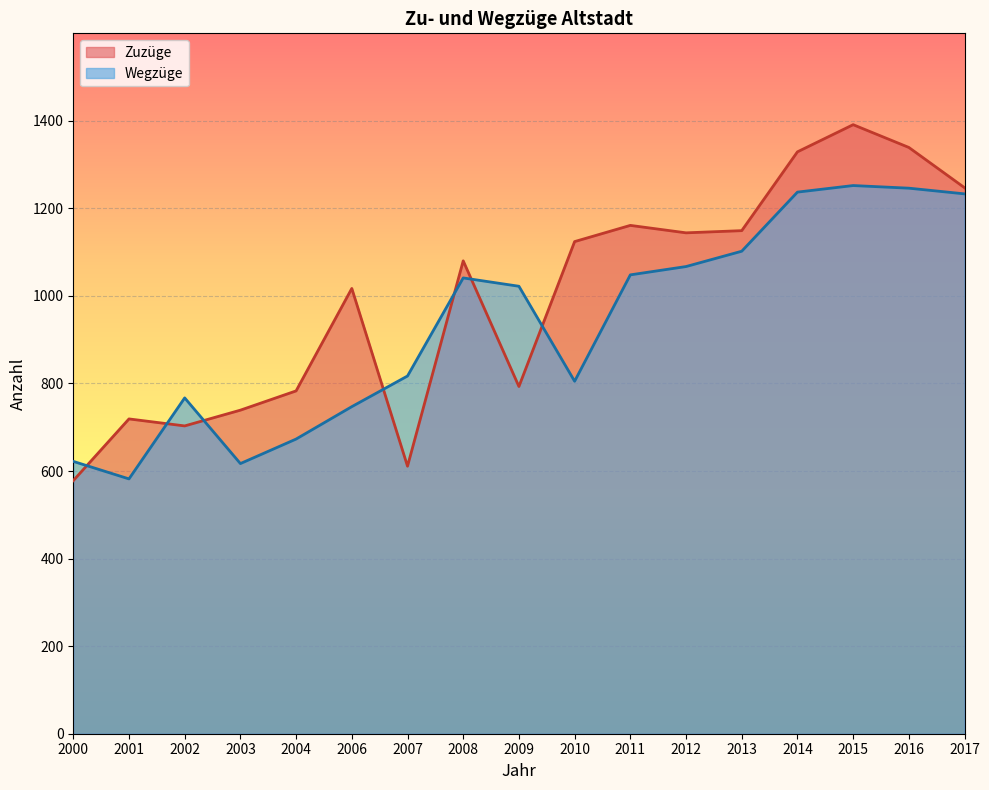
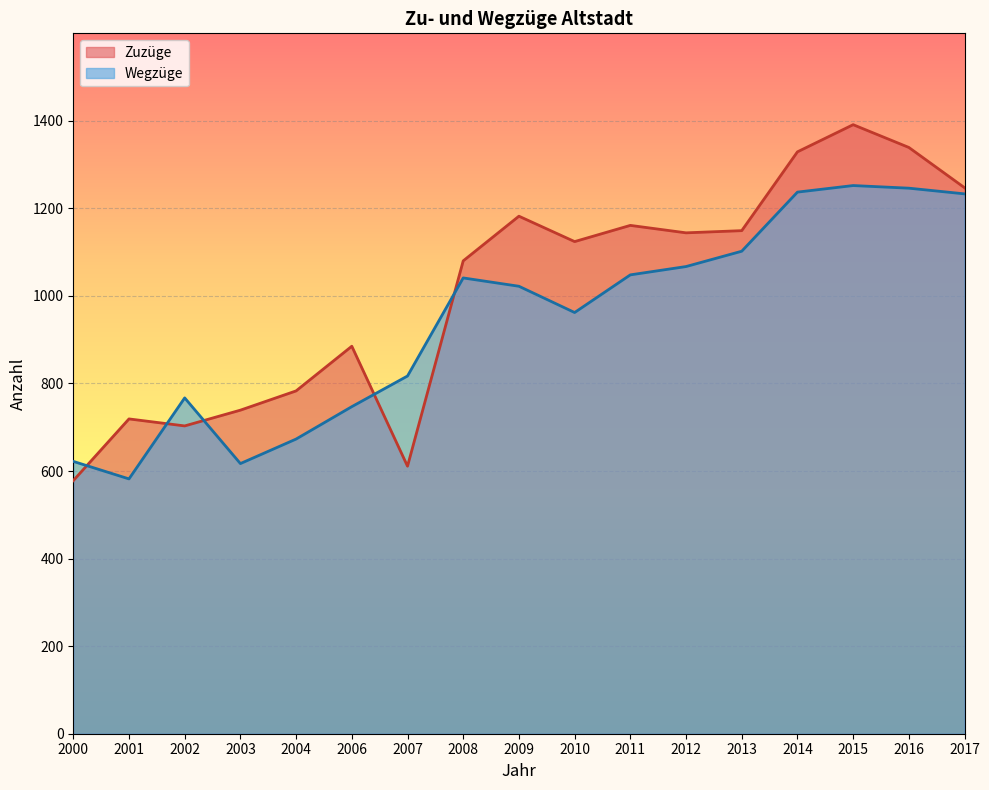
Zuzüge, 2006: 1020 -> 890
Zuzüge, 2009: 790 -> 1180
Wegzüge, 2010: 810 -> 960
